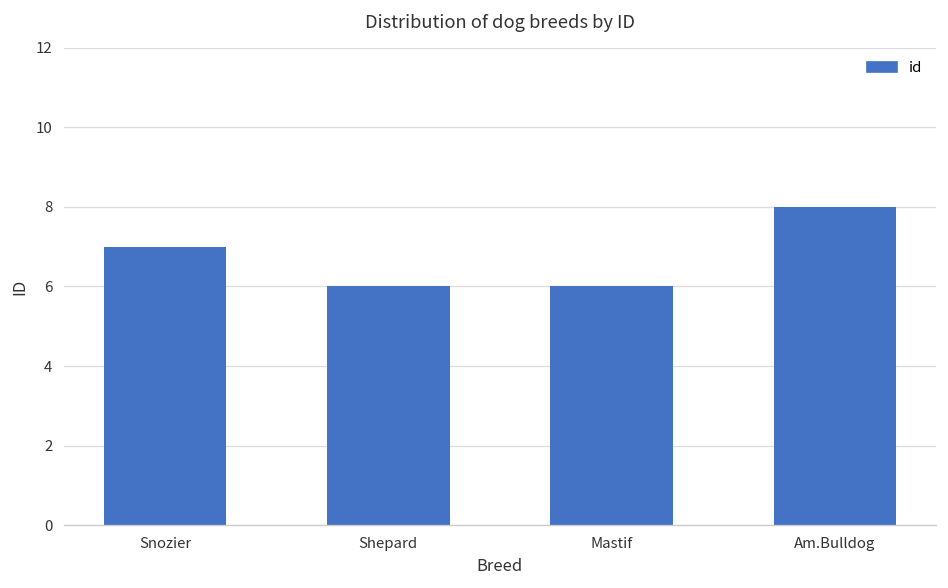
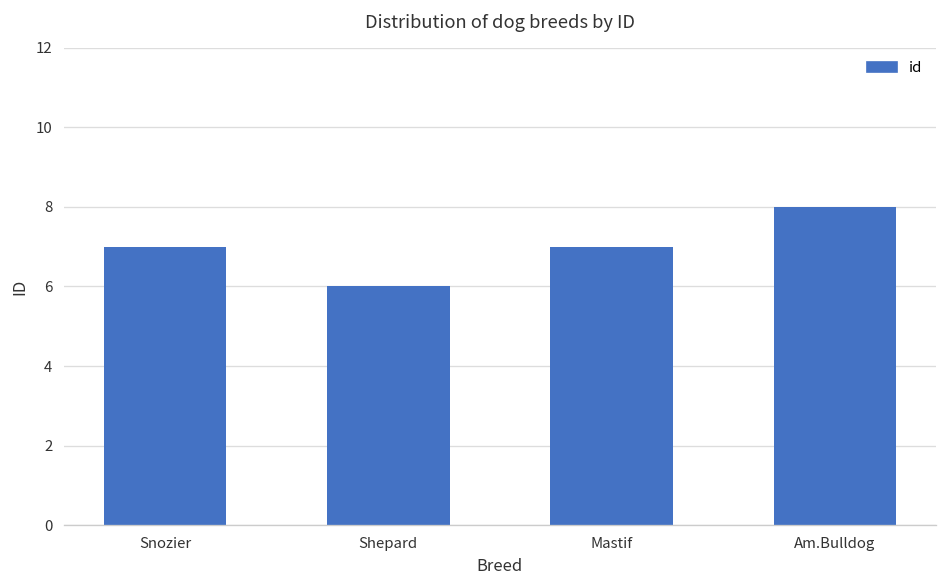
Mastif: 6 -> 7
